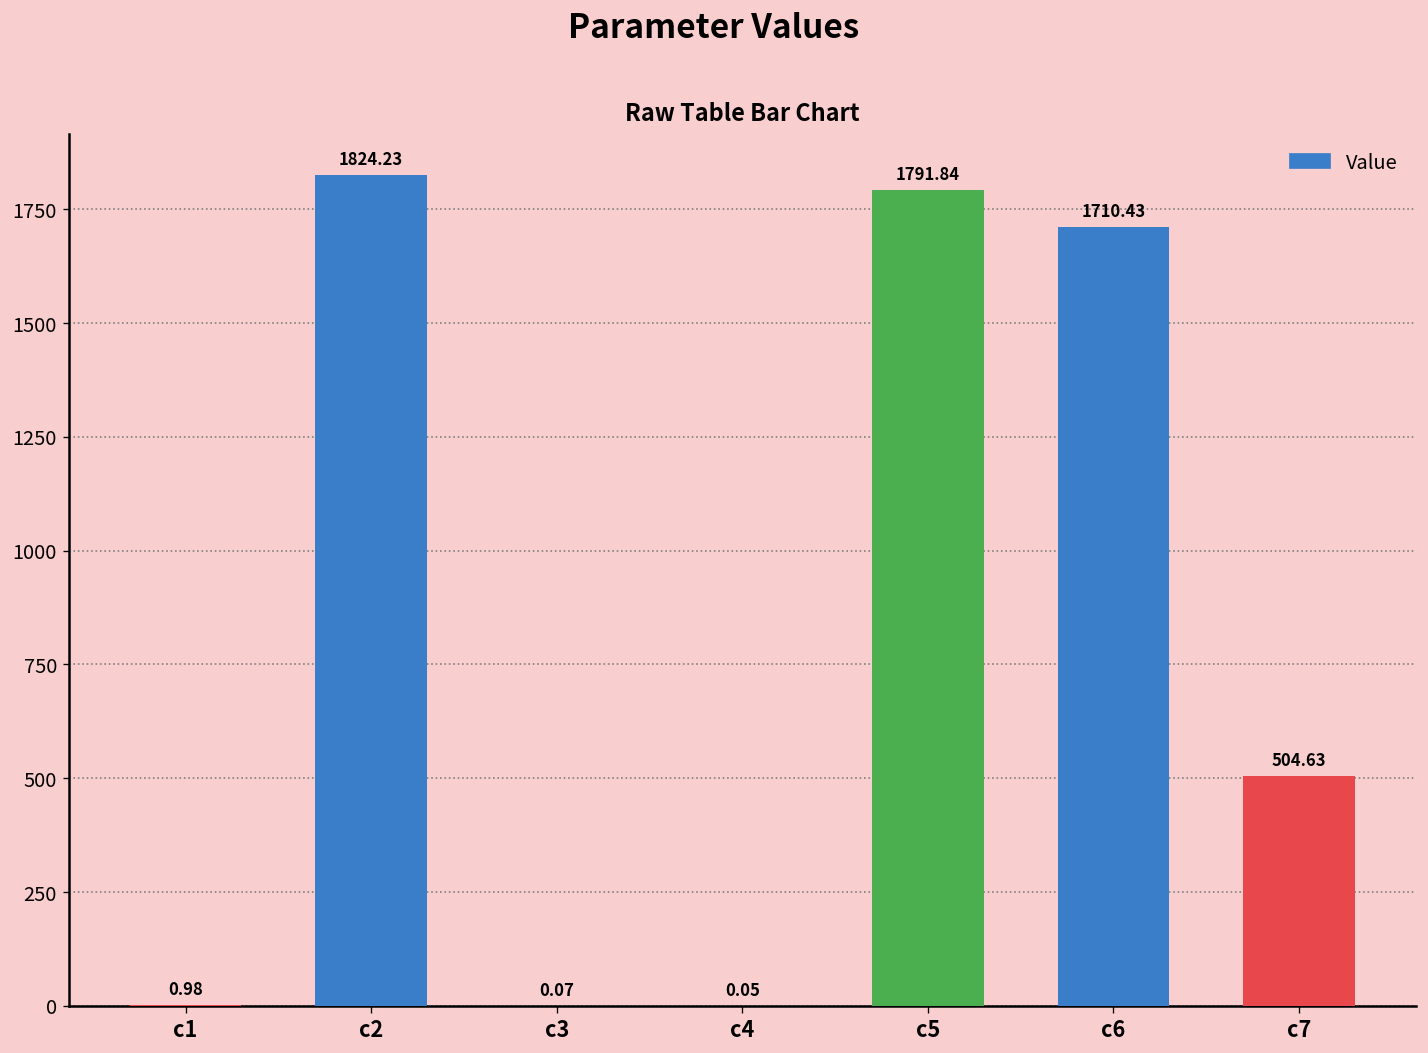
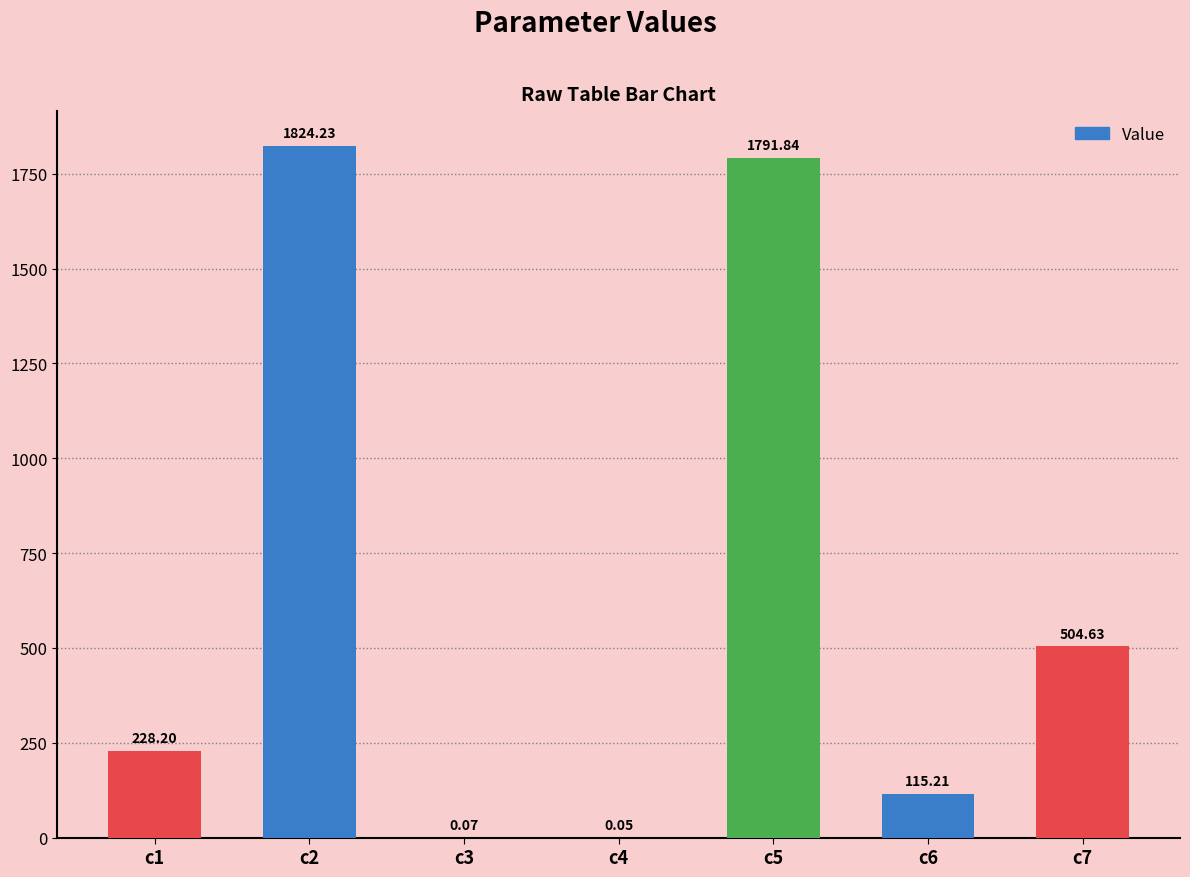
c1: 0.98 -> 228.20
c6: 1710.43 -> 115.21
